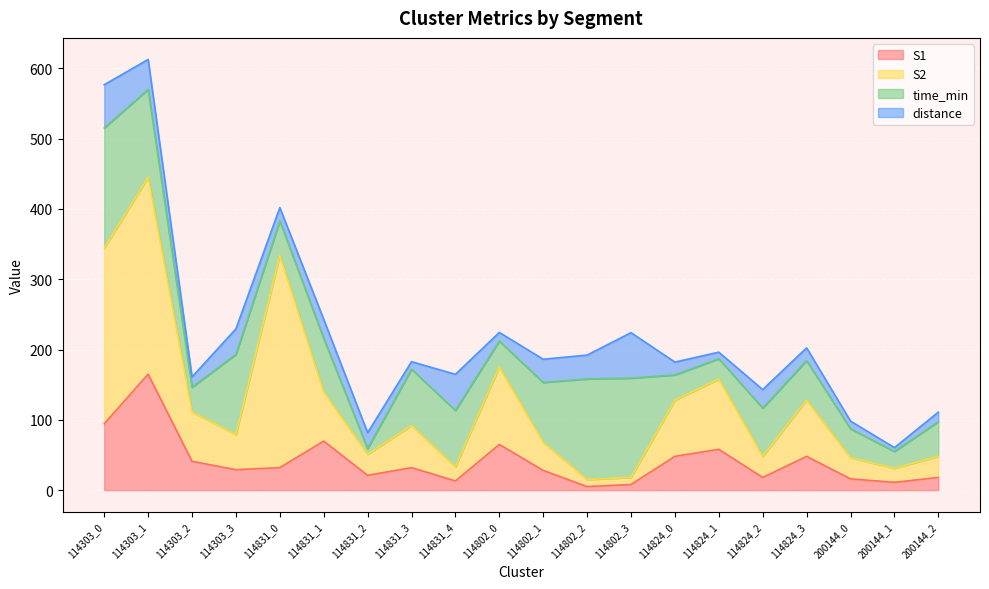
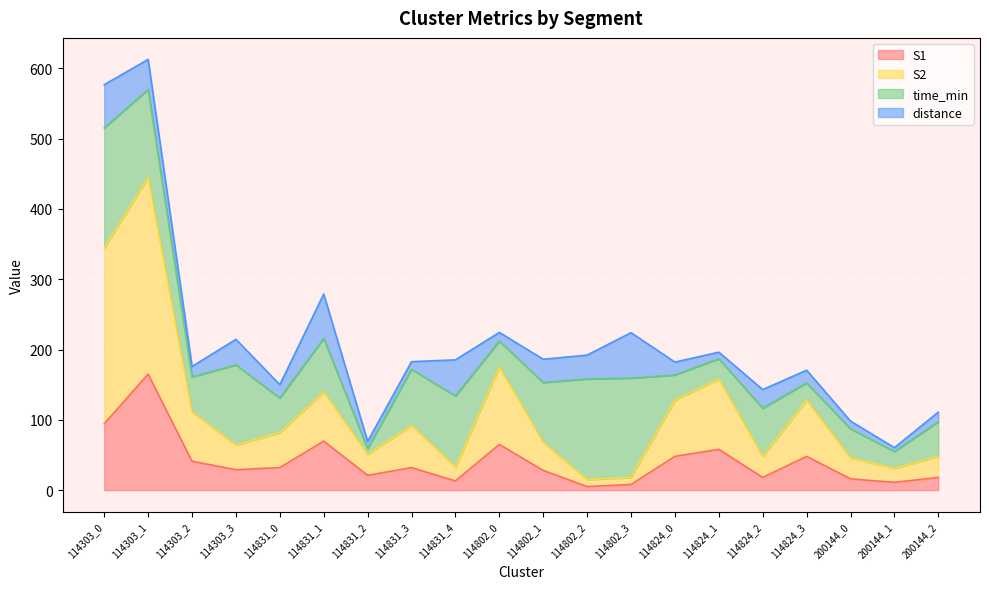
time_min, 114303_2: 40 -> 50
S2, 114303_3: 50 -> 40
S2, 114831_0: 300 -> 50
distance, 114831_1: 30 -> 60
distance, 114831_2: 20 -> 10
time_min, 114831_4: 80 -> 100
time_min, 114824_3: 60 -> 20
